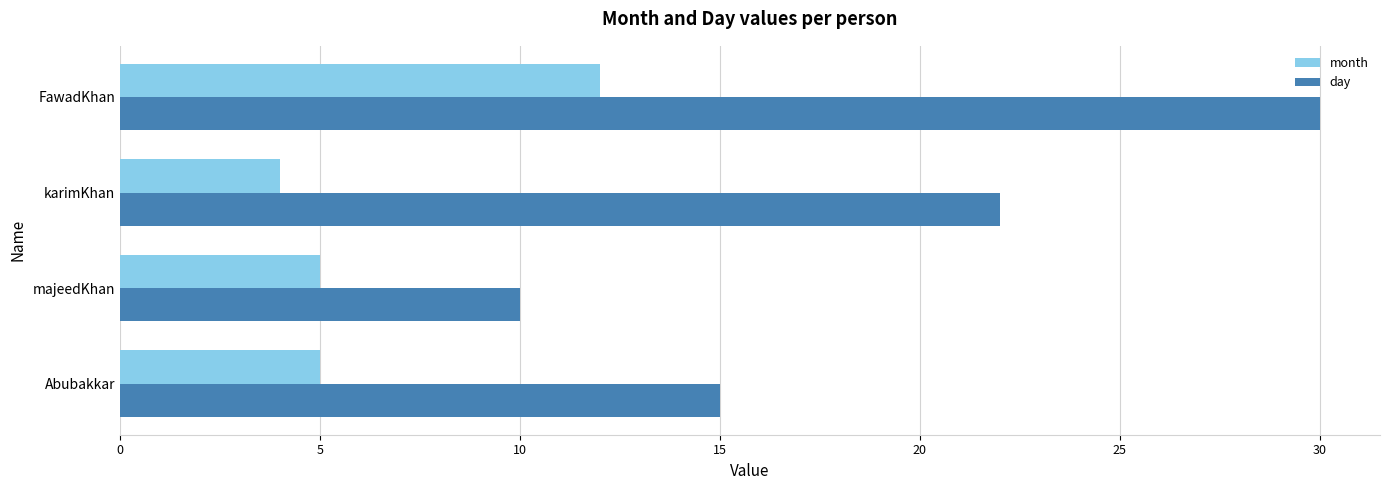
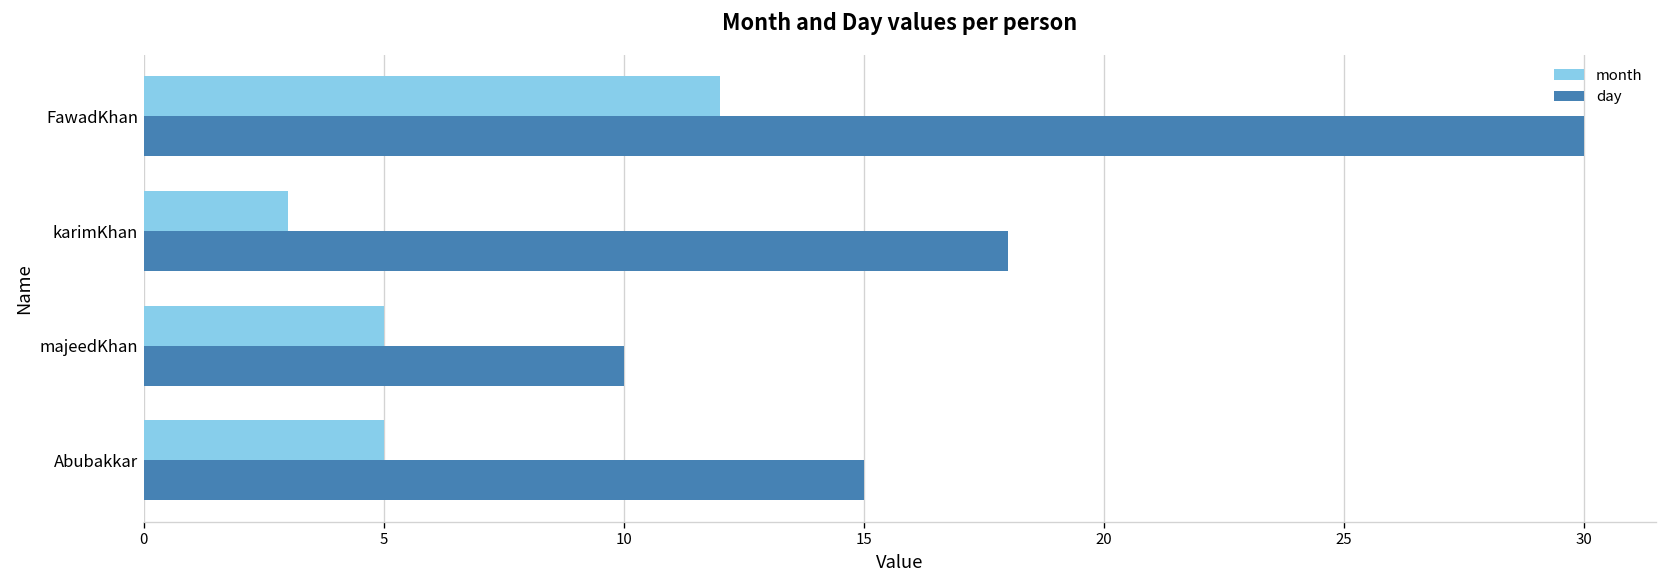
month, karimKhan: 4 -> 3
day, karimKhan: 22 -> 18
